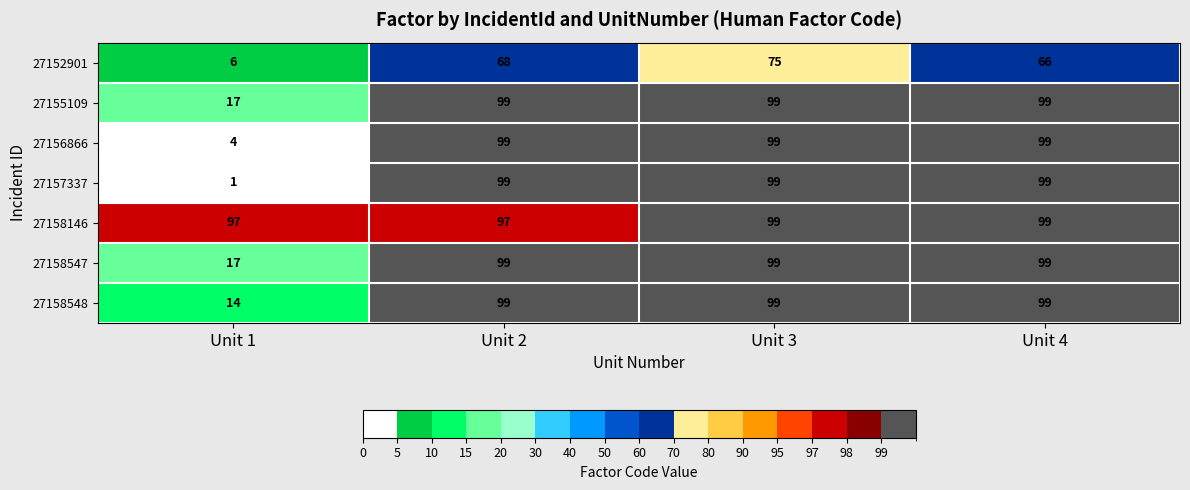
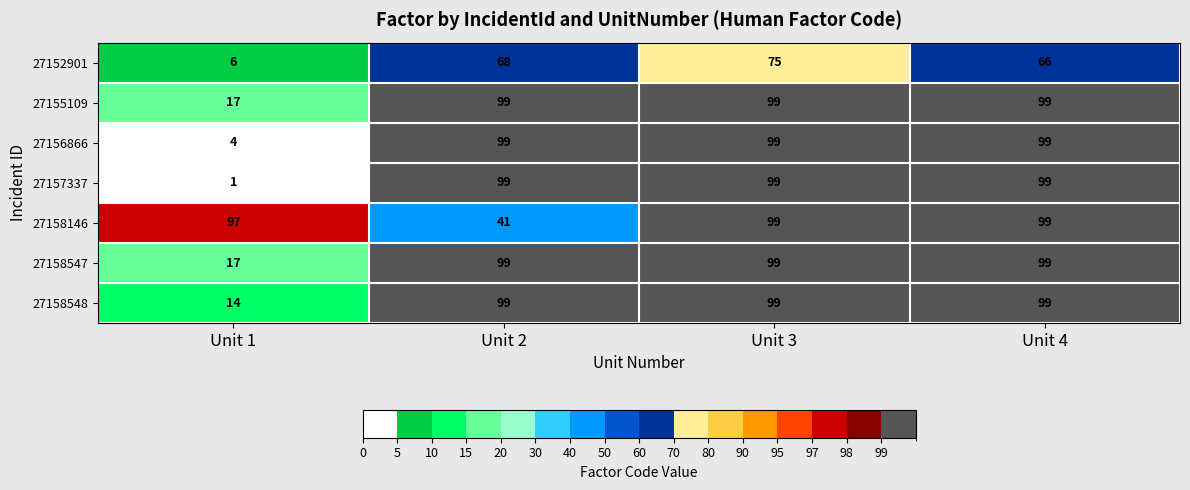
27158146, Unit 2: 97 -> 41
